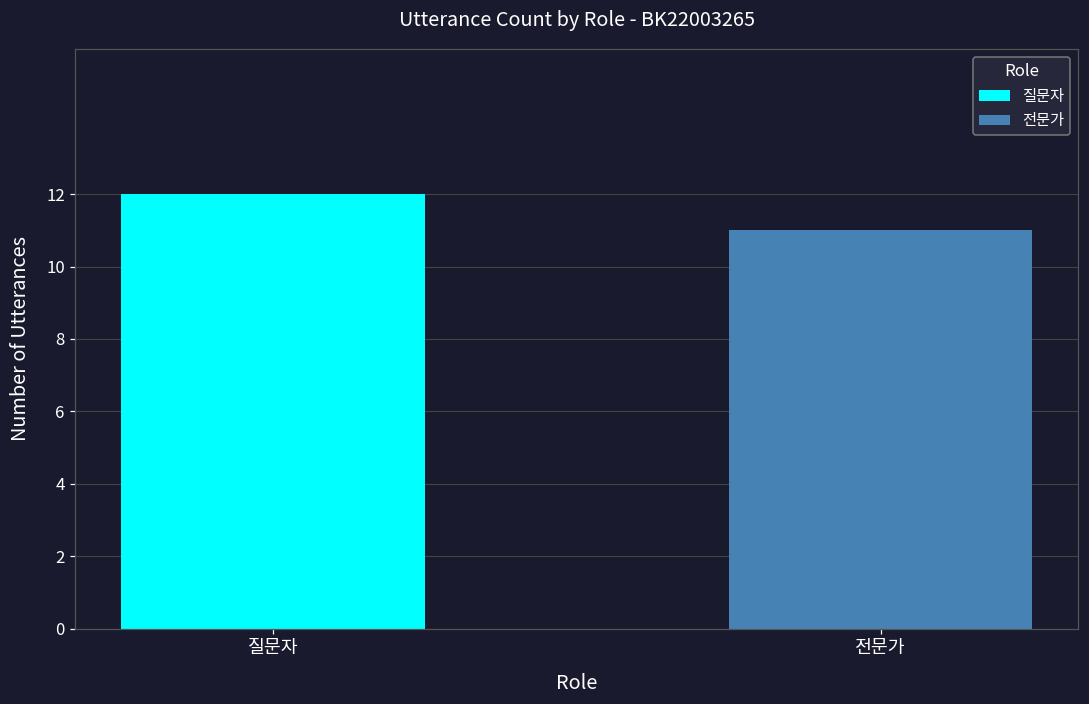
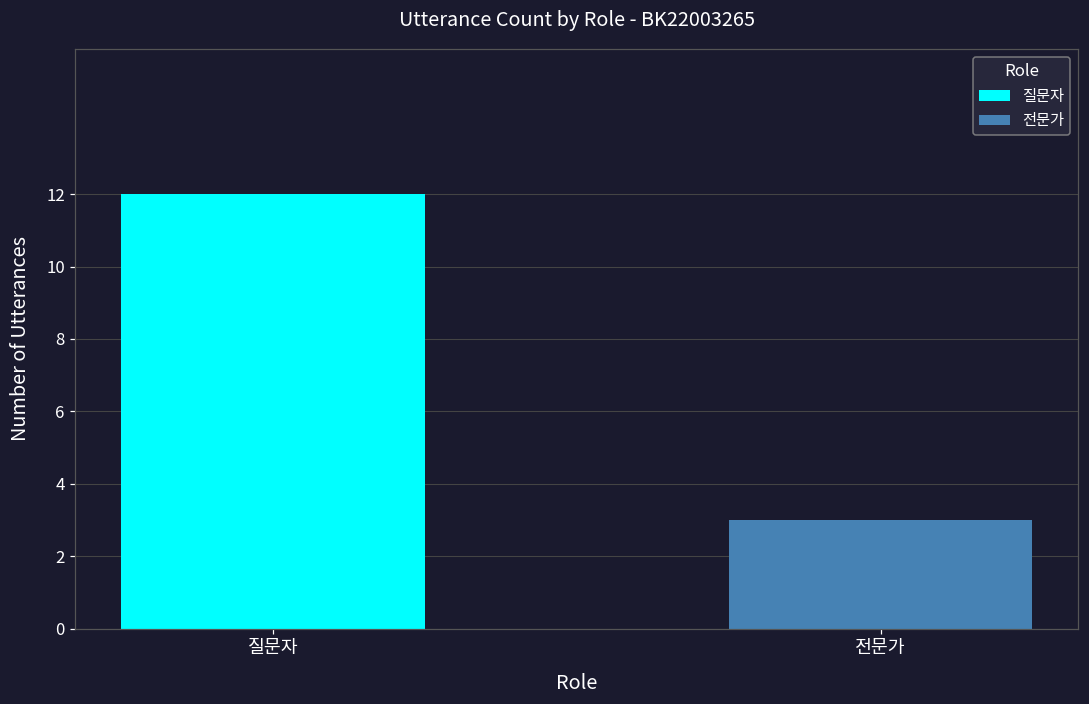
전문가: 11 -> 3
